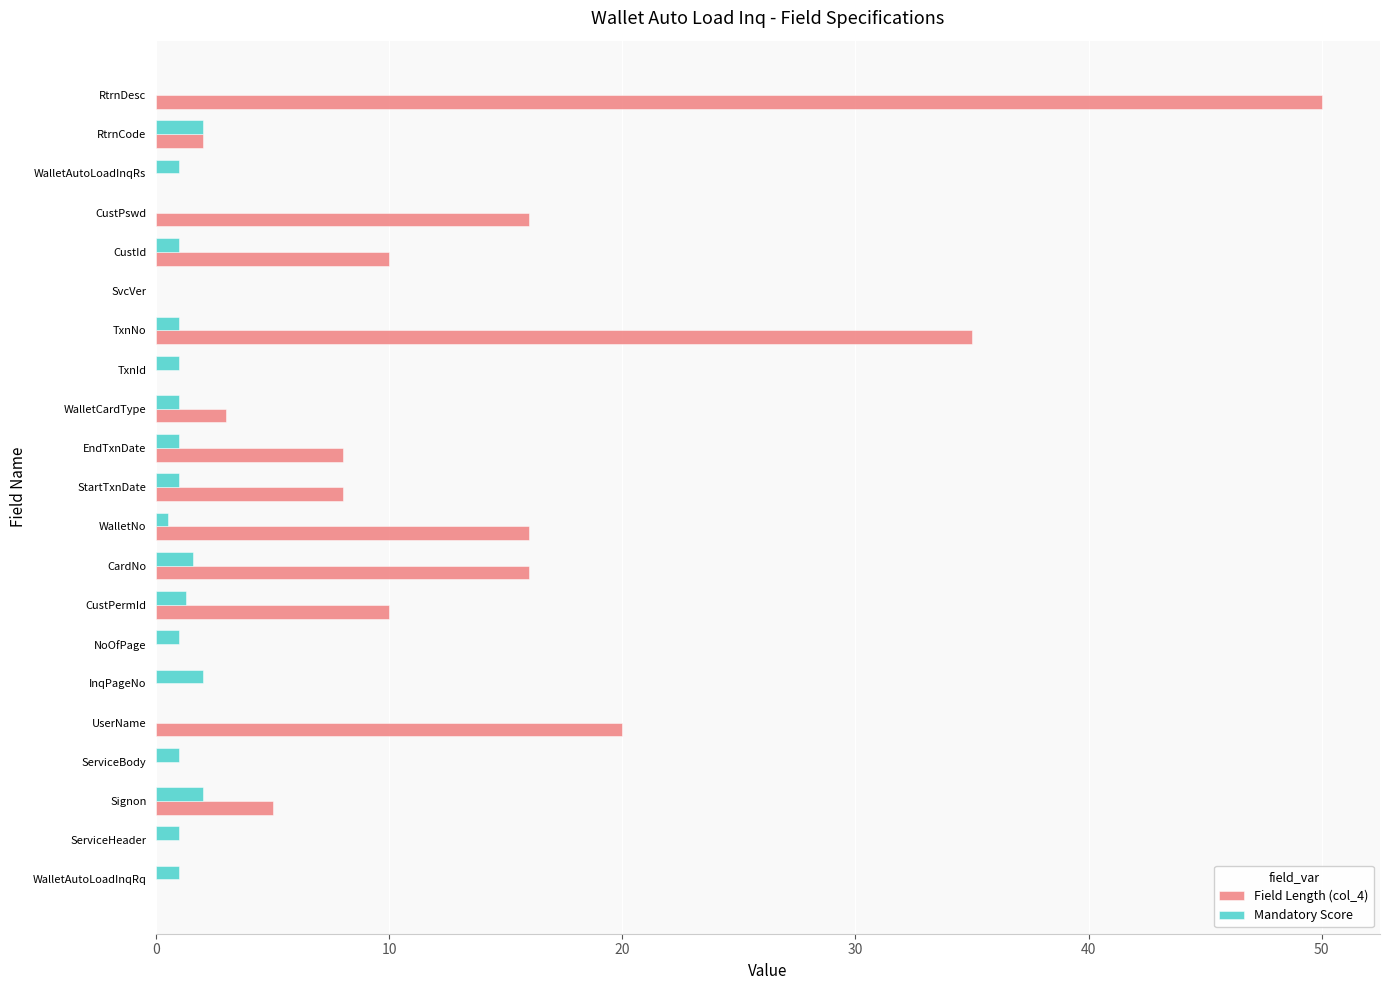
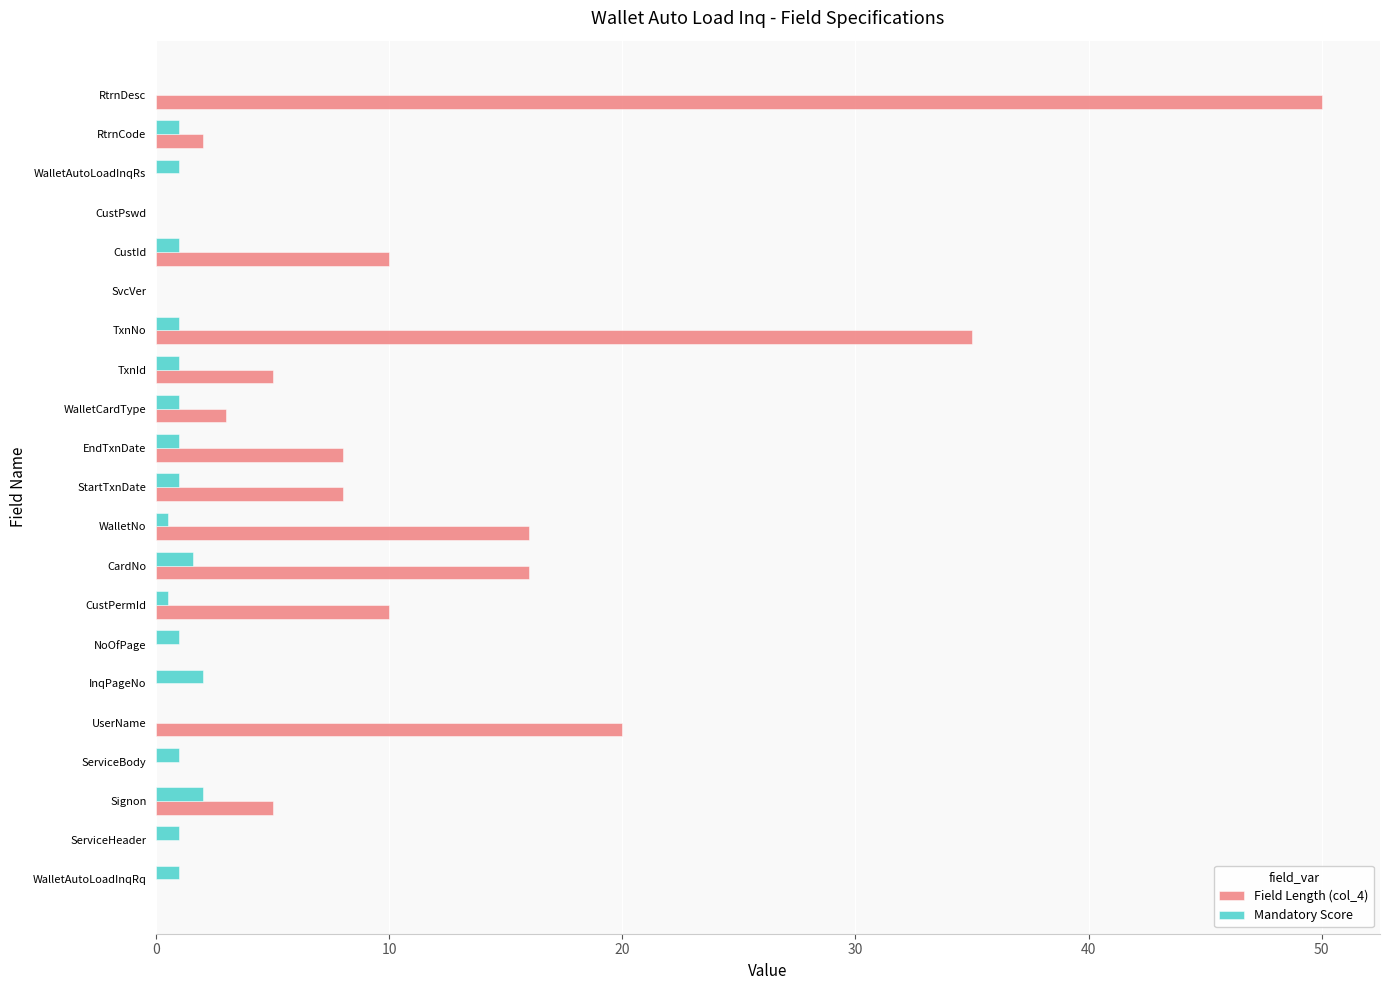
Mandatory Score, RtrnCode: 2 -> 1
Field Length (col_4), CustPswd: 16 -> 0
Field Length (col_4), TxnId: 0 -> 5
Mandatory Score, CustPermId: 1.3 -> 0.5
